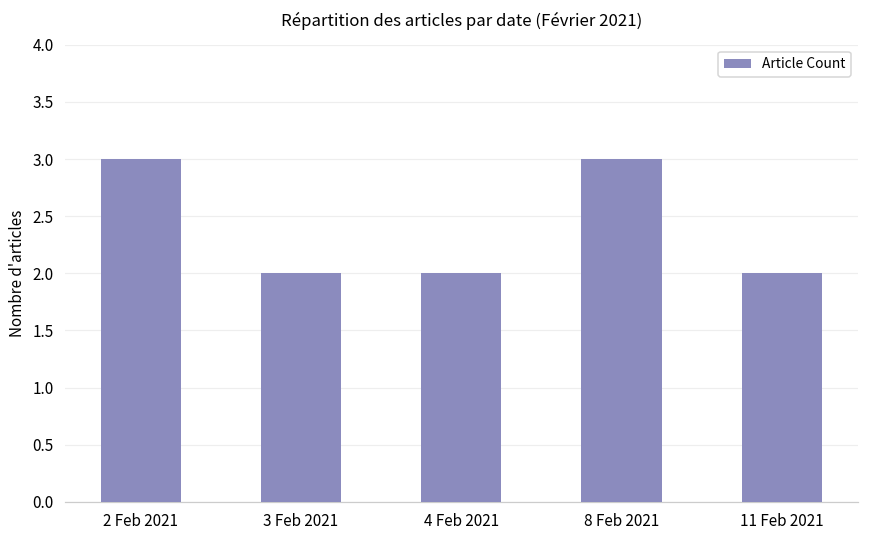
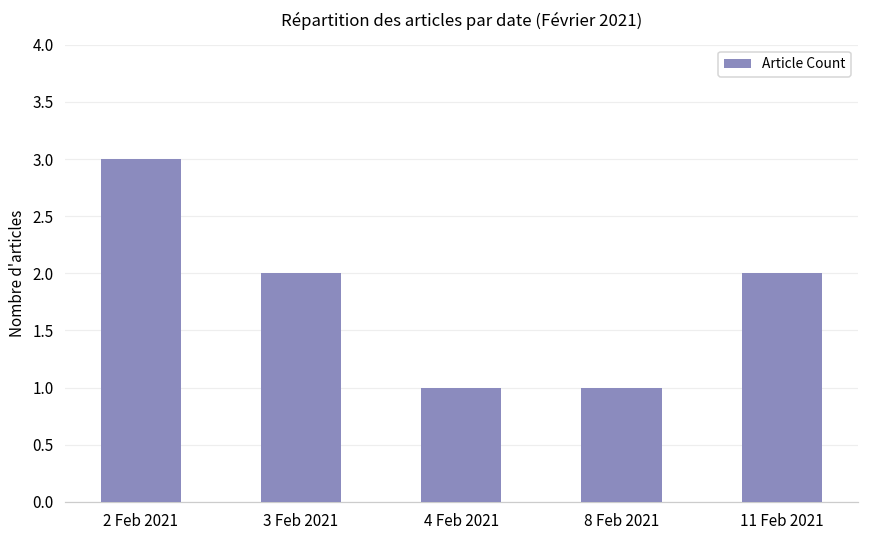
4 Feb 2021: 2 -> 1
8 Feb 2021: 3 -> 1
